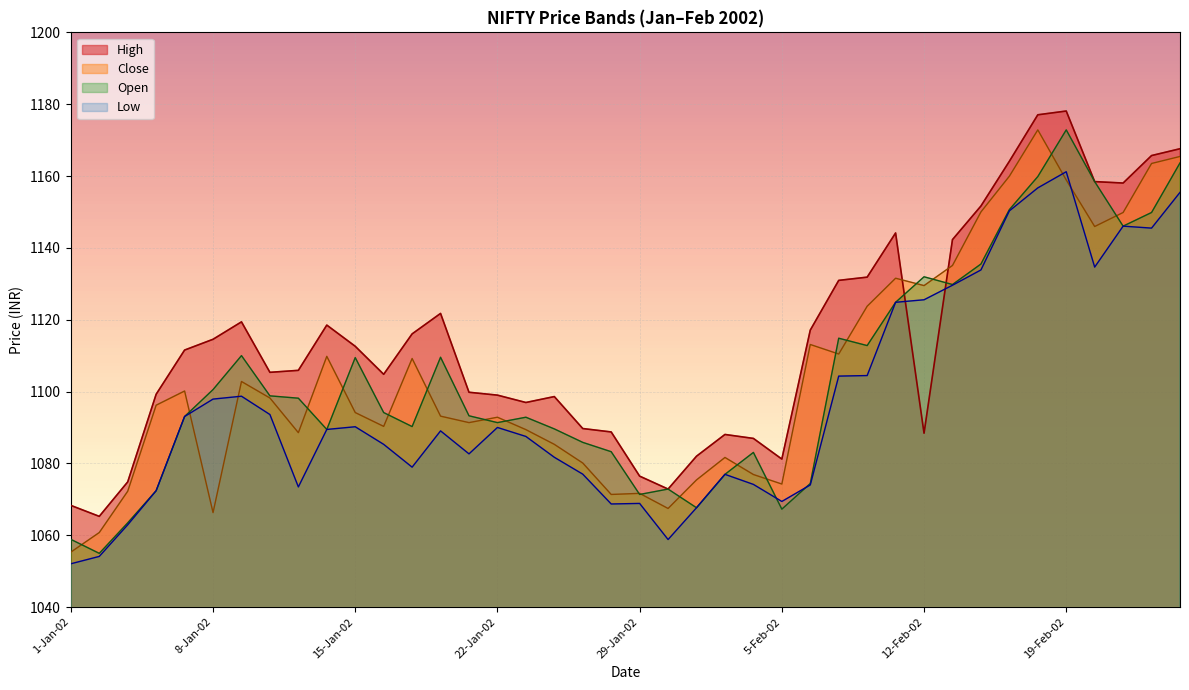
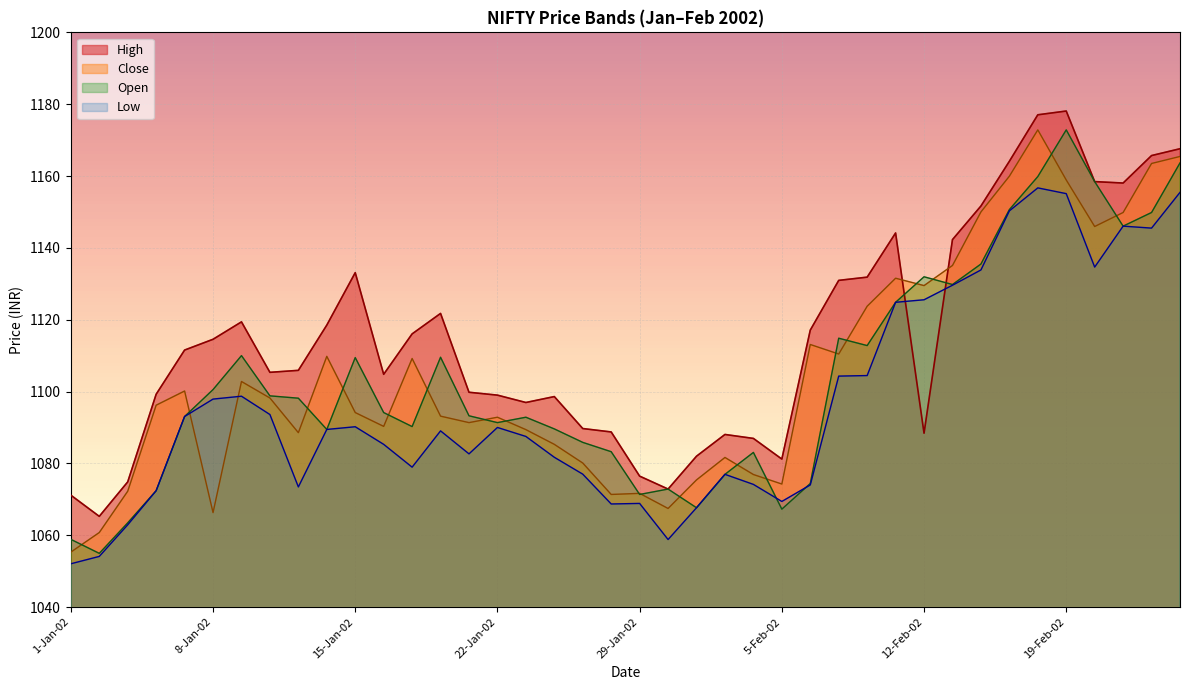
High, 1-Jan-02: 1068 -> 1071
High, 15-Jan-02: 1113 -> 1133
Low, 19-Feb-02: 1161 -> 1155
